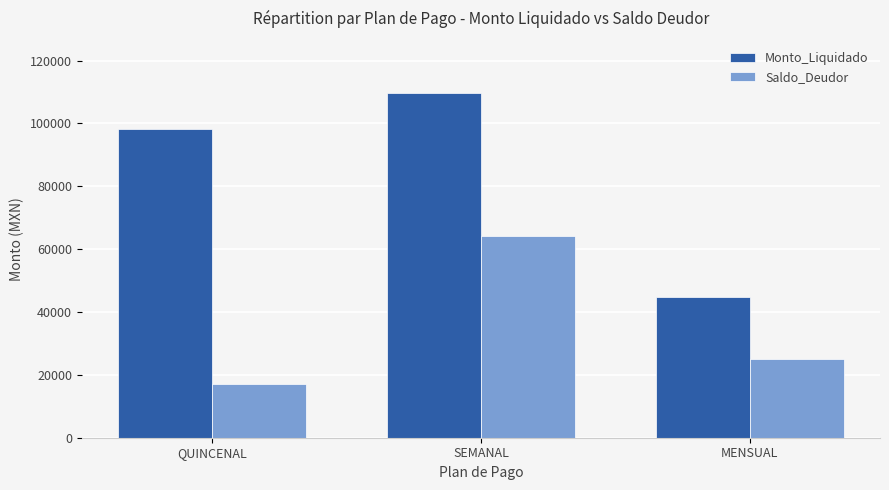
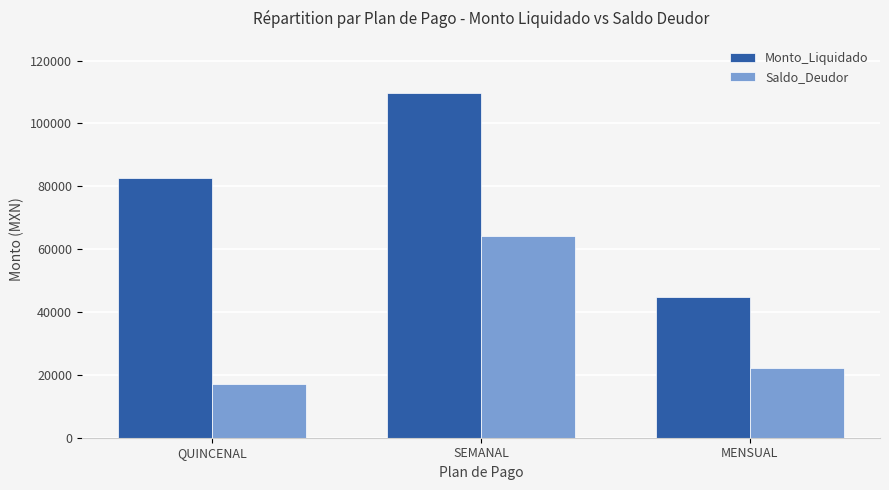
Monto_Liquidado, QUINCENAL: 98000 -> 83000
Saldo_Deudor, MENSUAL: 25000 -> 22000
